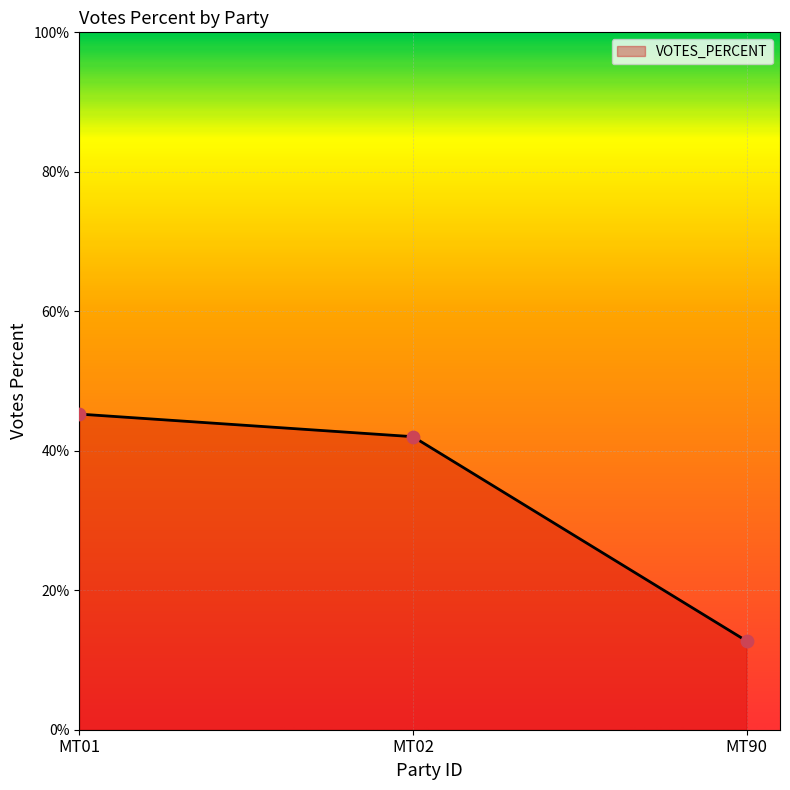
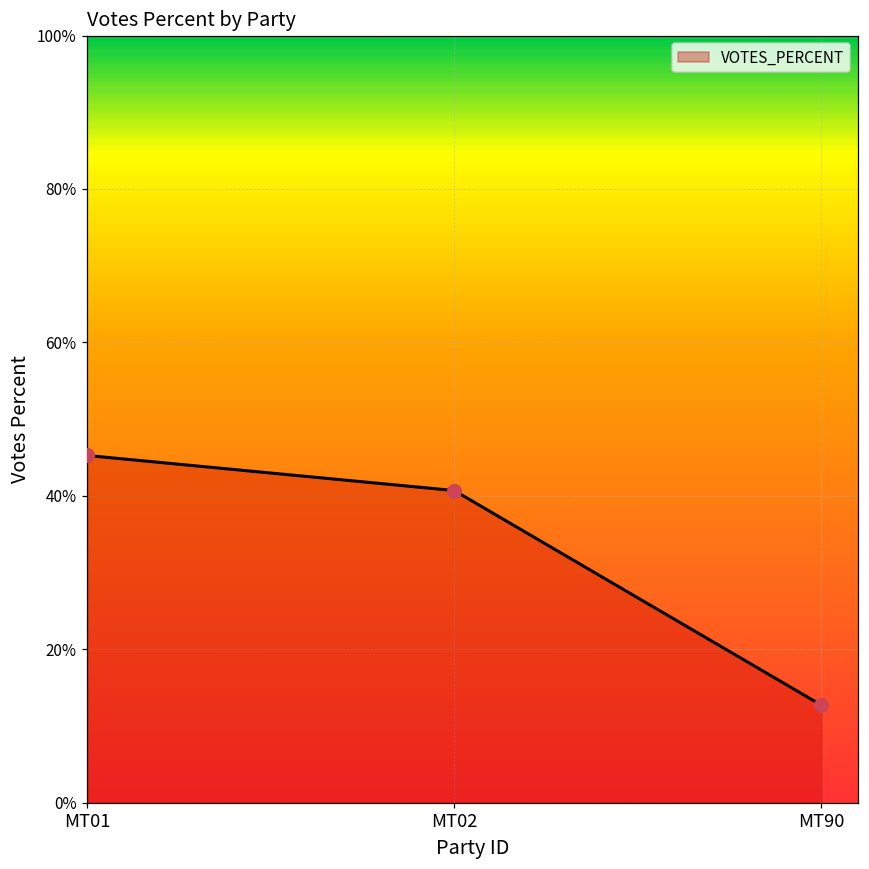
MT02: 42% -> 41%
